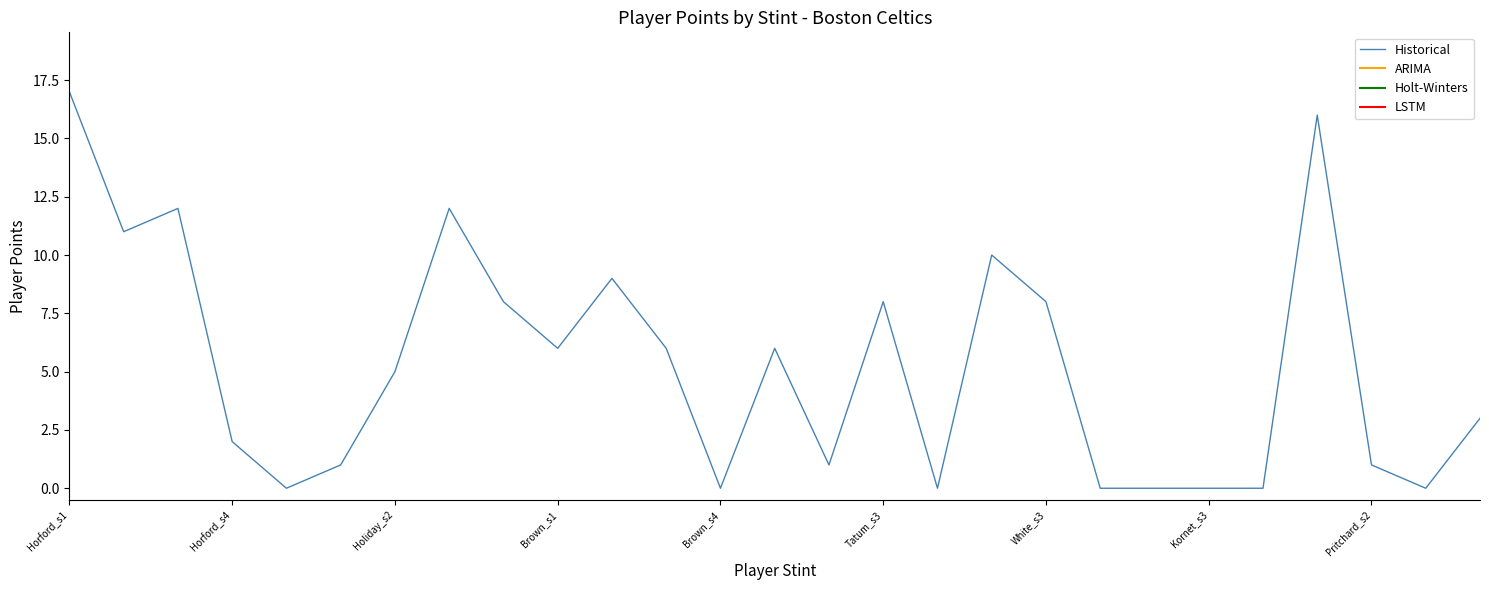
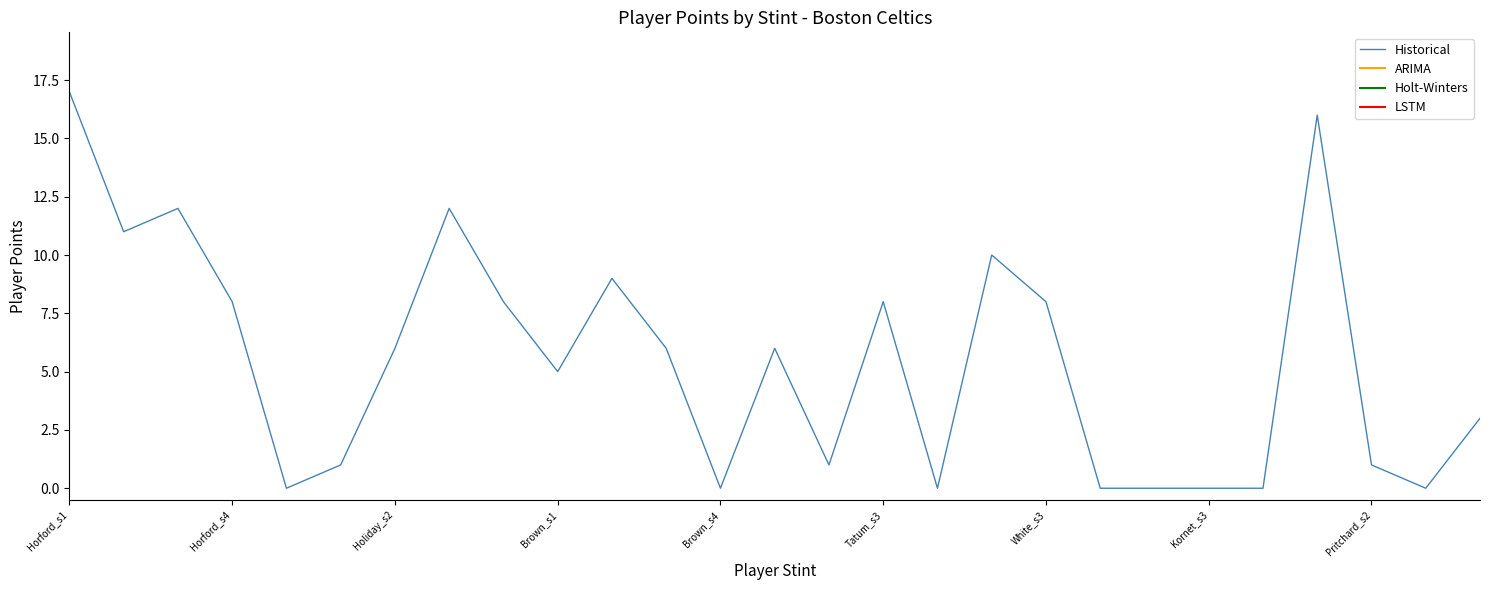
Horford_s4: 2 -> 8
Holiday_s2: 5 -> 6
Brown_s1: 6 -> 5
